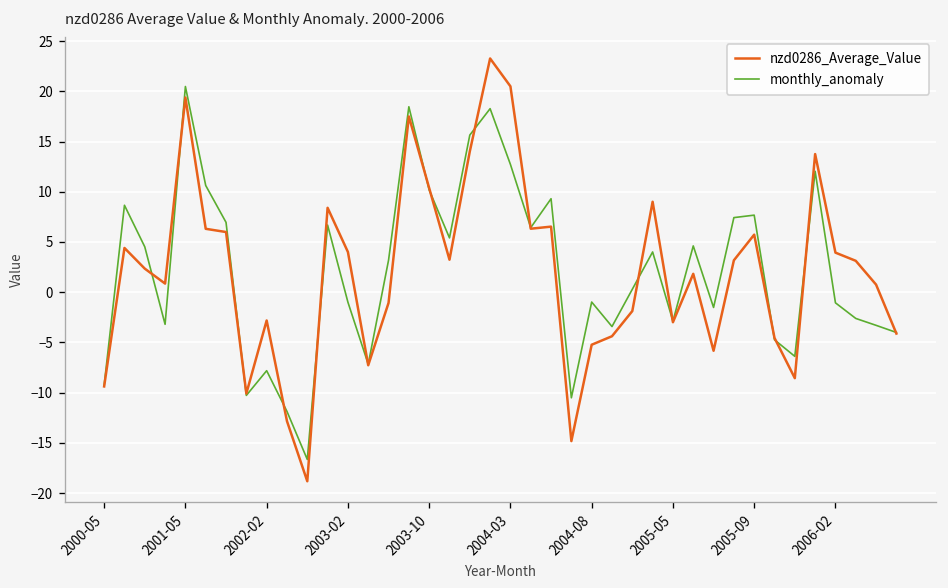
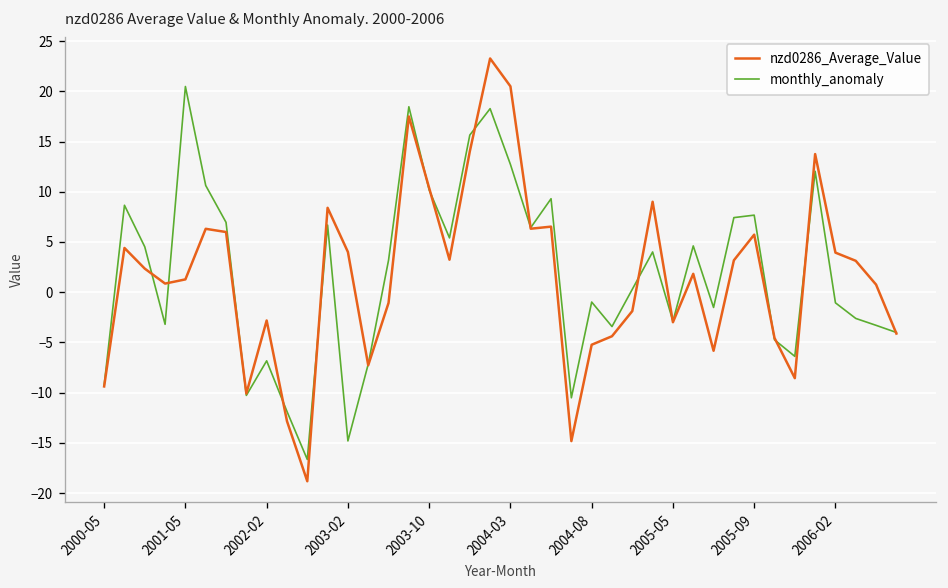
nzd0286_Average_Value, 2001-05: 19 -> 1
monthly_anomaly, 2002-02: -8 -> -7
monthly_anomaly, 2003-02: -1 -> -15
